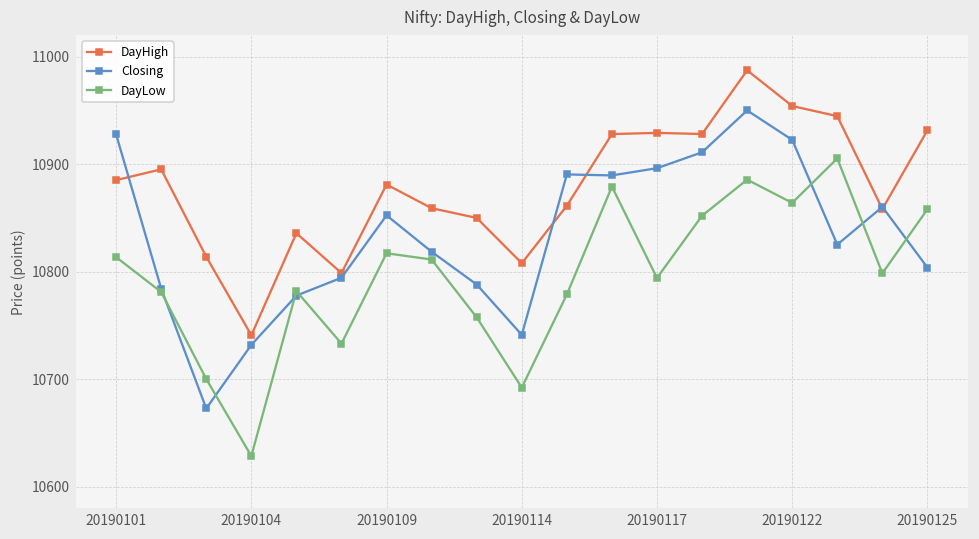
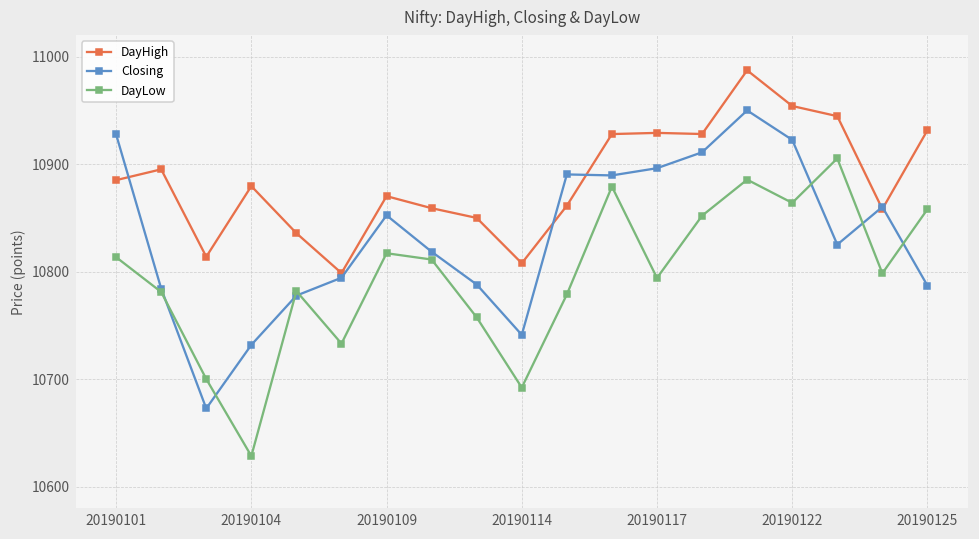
DayHigh, 20190104: 10740 -> 10880
DayHigh, 20190109: 10880 -> 10870
Closing, 20190125: 10800 -> 10790
